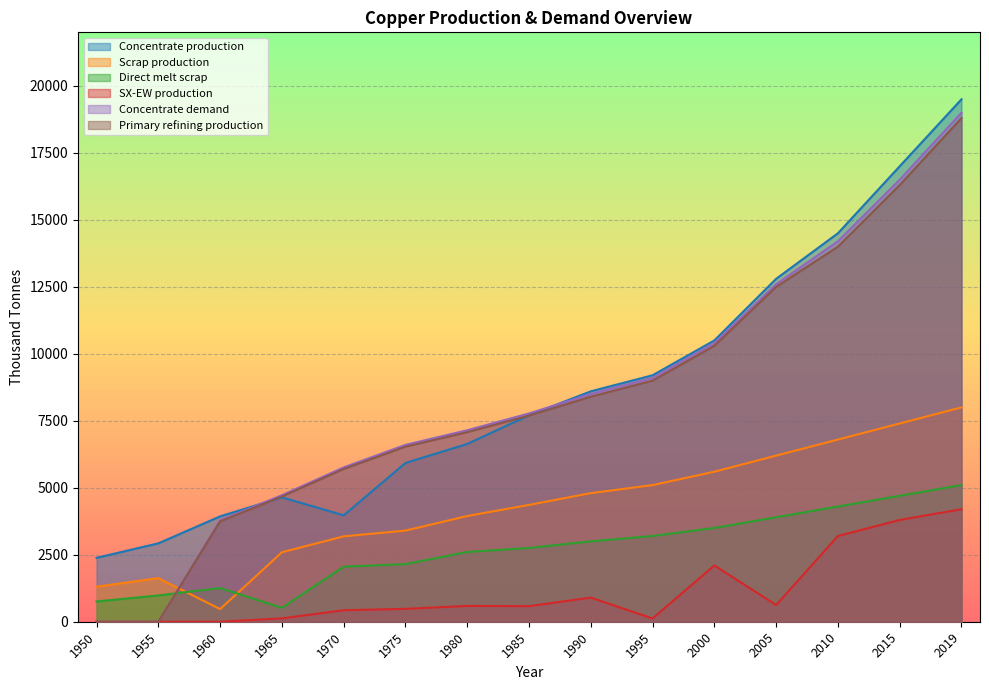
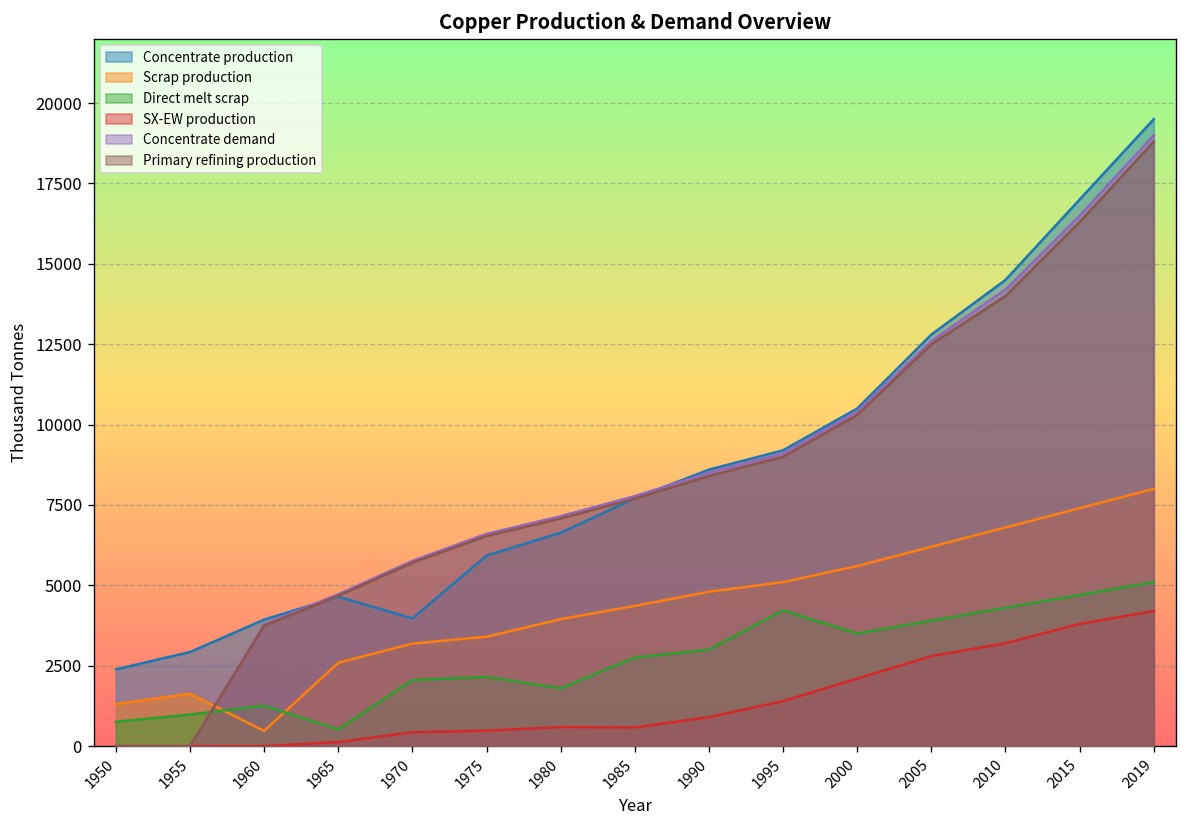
Direct melt scrap, 1980: 2600 -> 1800
Direct melt scrap, 1995: 3200 -> 4200
SX-EW production, 1995: 100 -> 1400
SX-EW production, 2005: 600 -> 2800
